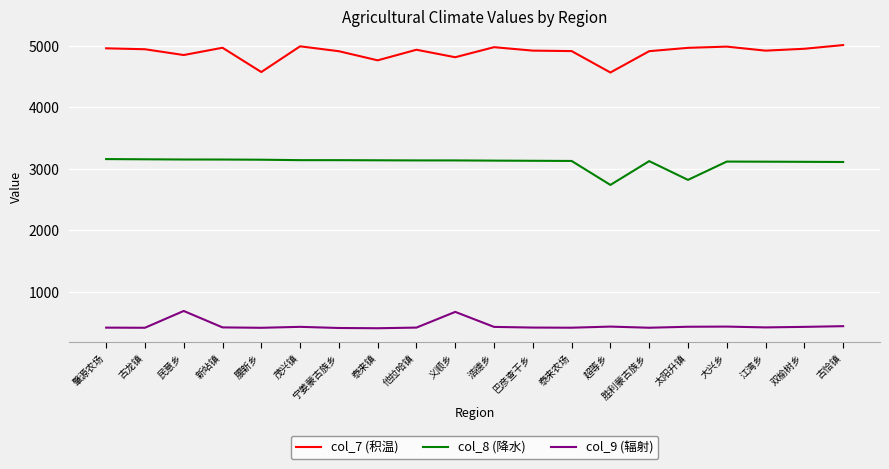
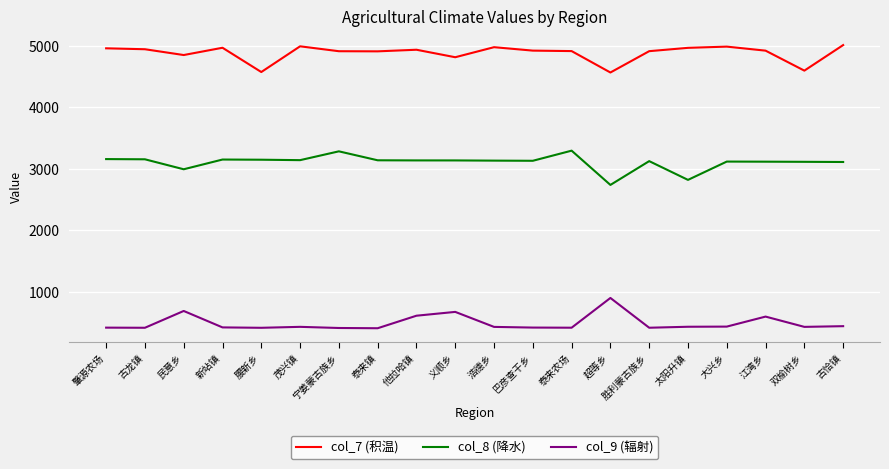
col_8 (降水), 民意乡: 3200 -> 3000
col_8 (降水), 宁姜蒙古族乡: 3100 -> 3300
col_7 (积温), 泰来镇: 4800 -> 4900
col_9 (辐射), 他拉哈镇: 400 -> 600
col_8 (降水), 泰来农场: 3100 -> 3300
col_9 (辐射), 超等乡: 400 -> 900
col_9 (辐射), 江湾乡: 400 -> 600
col_7 (积温), 双榆树乡: 5000 -> 4600
